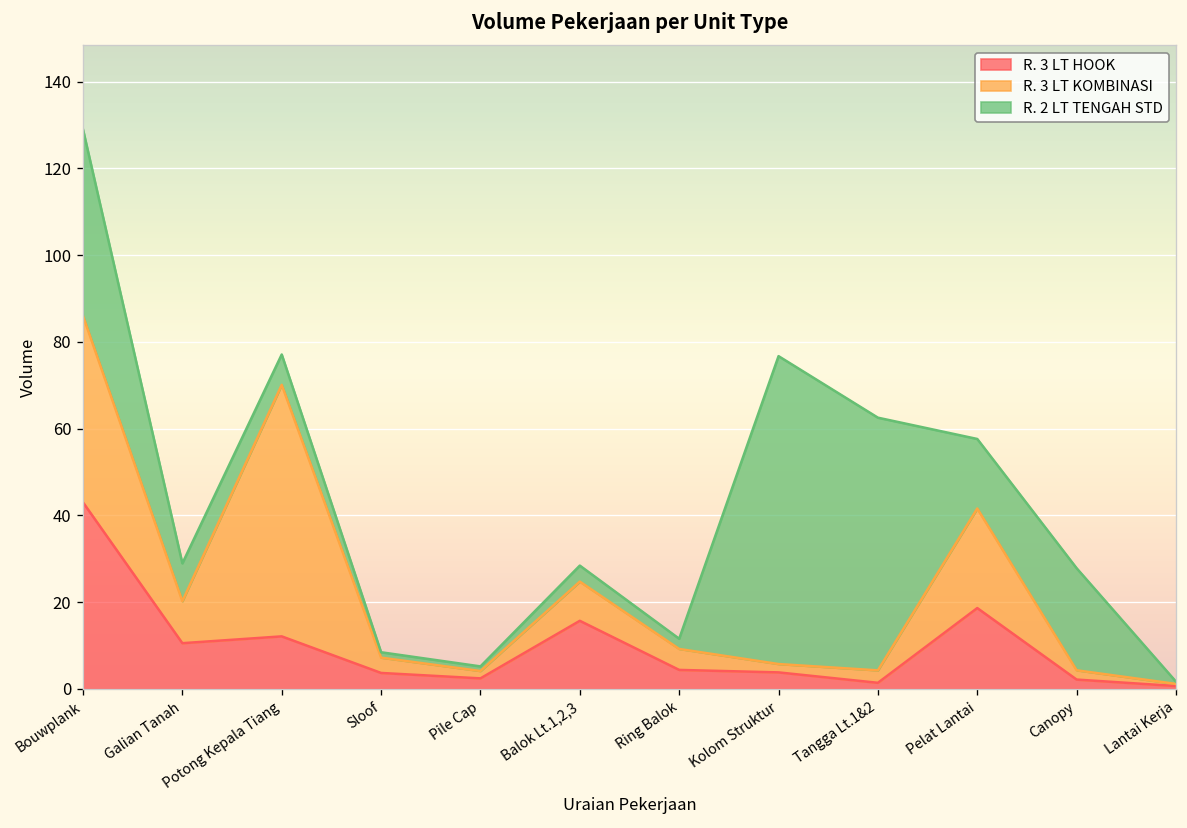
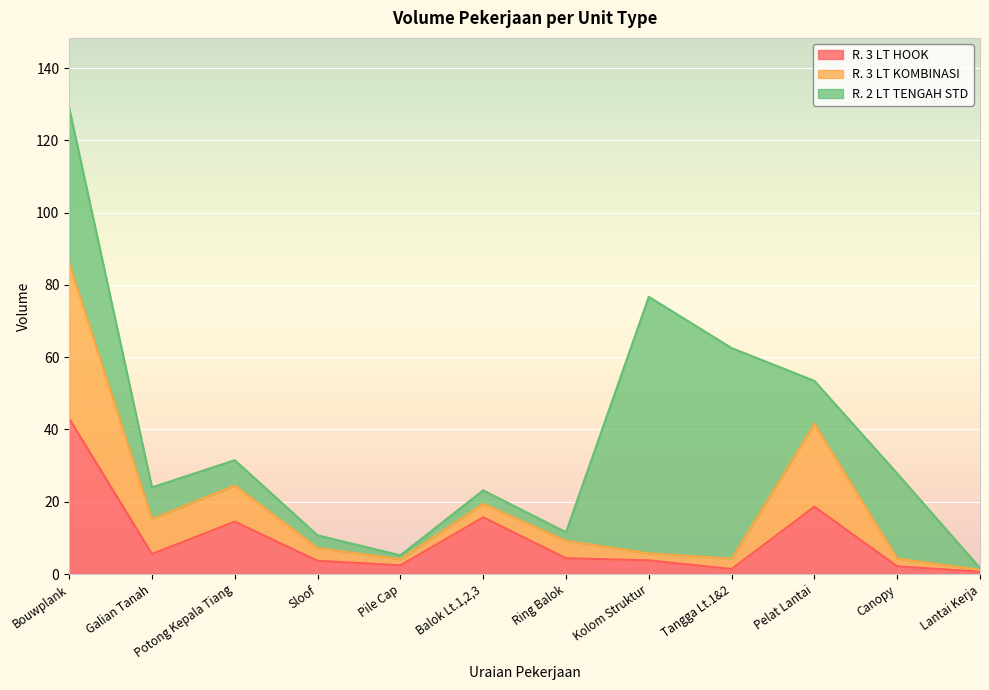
R. 3 LT HOOK, Galian Tanah: 11 -> 6
R. 3 LT HOOK, Potong Kepala Tiang: 12 -> 15
R. 3 LT KOMBINASI, Potong Kepala Tiang: 58 -> 10
R. 2 LT TENGAH STD, Sloof: 1 -> 4
R. 3 LT KOMBINASI, Balok Lt.1,2,3: 9 -> 4
R. 2 LT TENGAH STD, Pelat Lantai: 16 -> 12
